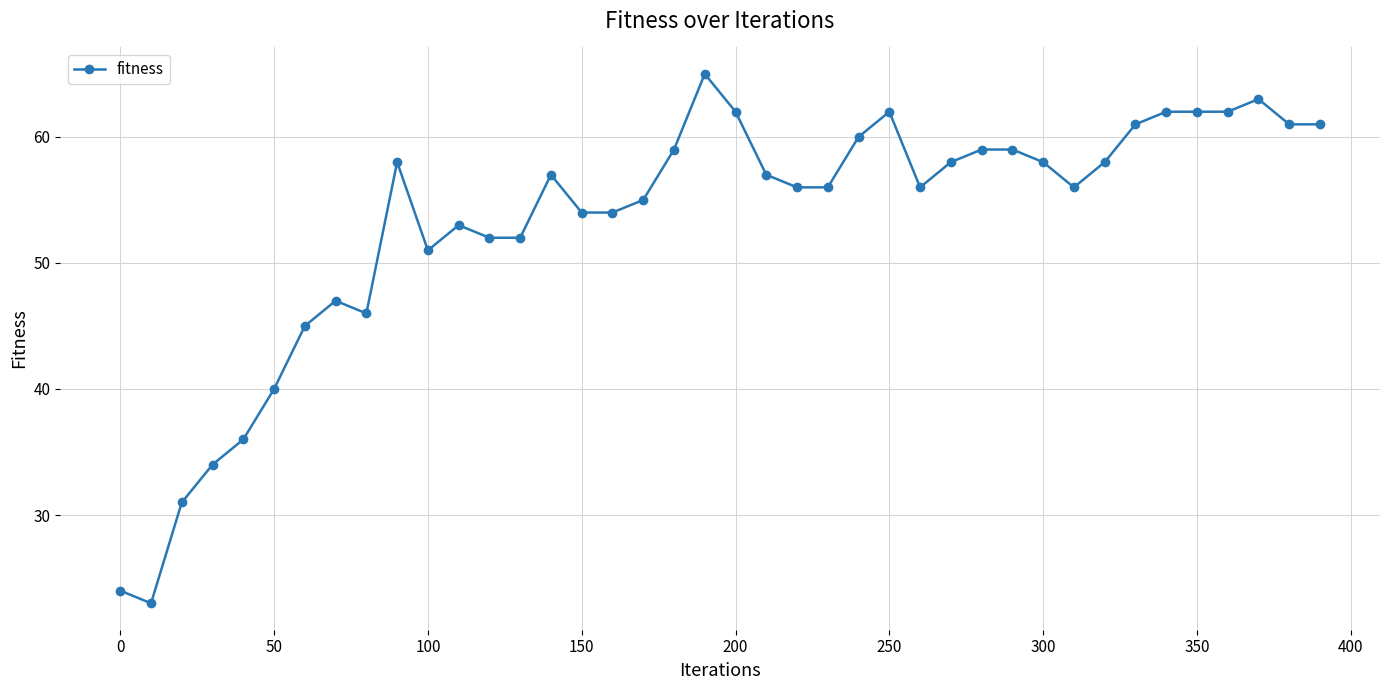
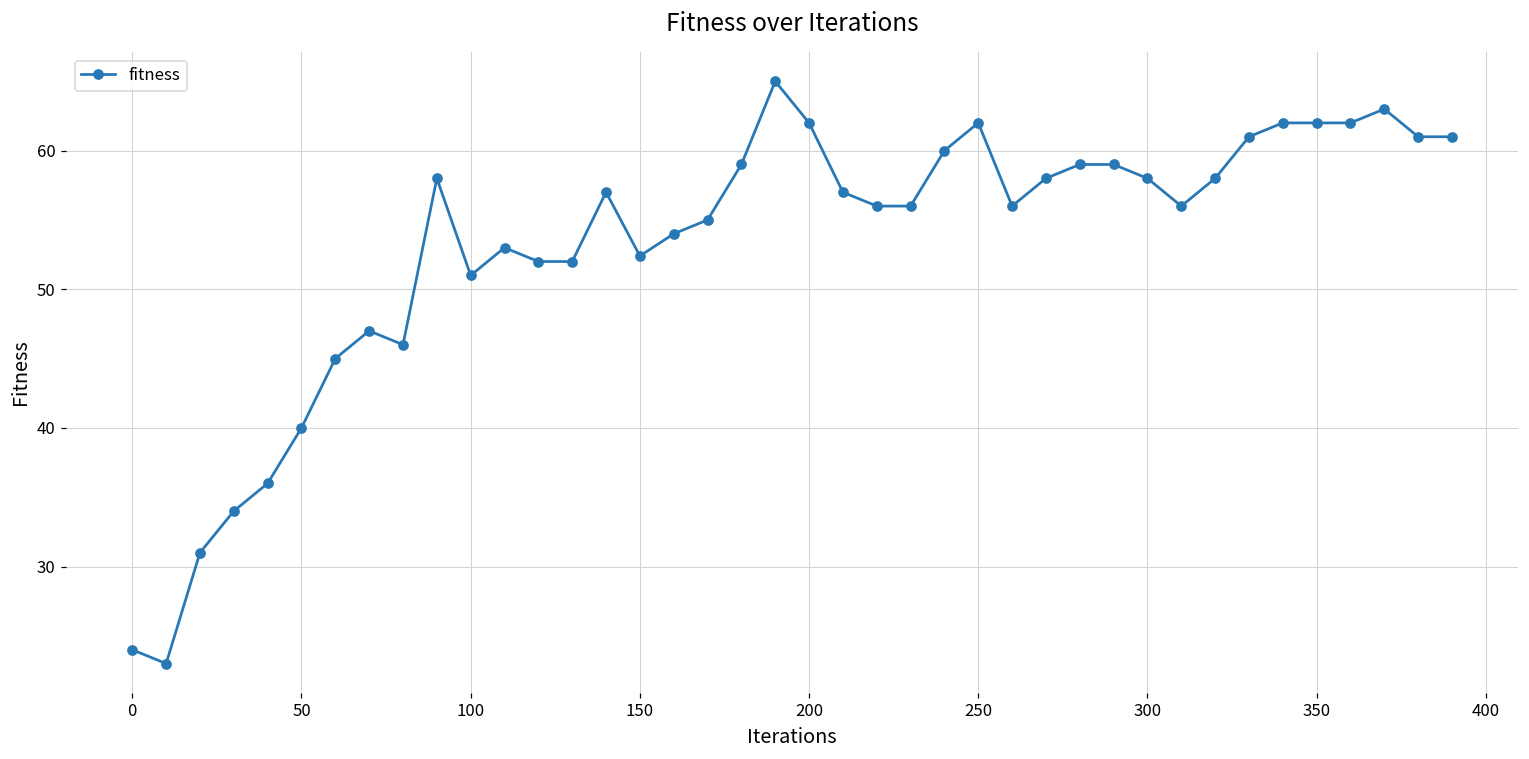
150: 54.0 -> 52.4
